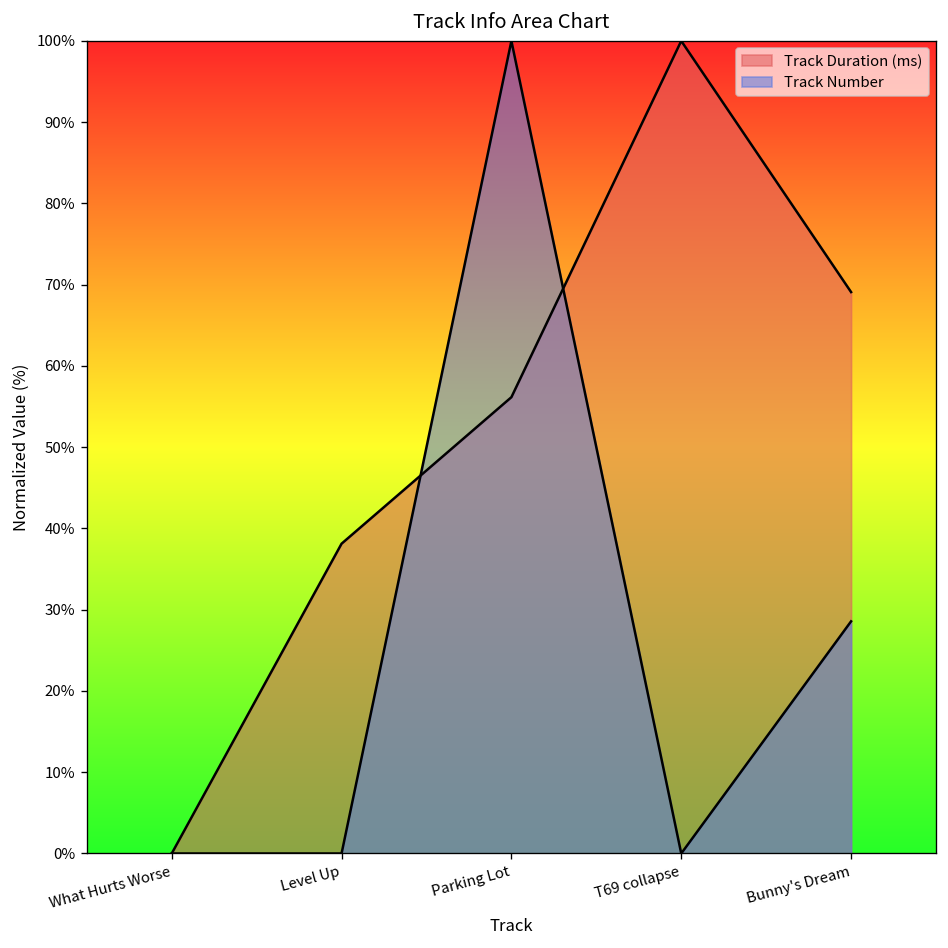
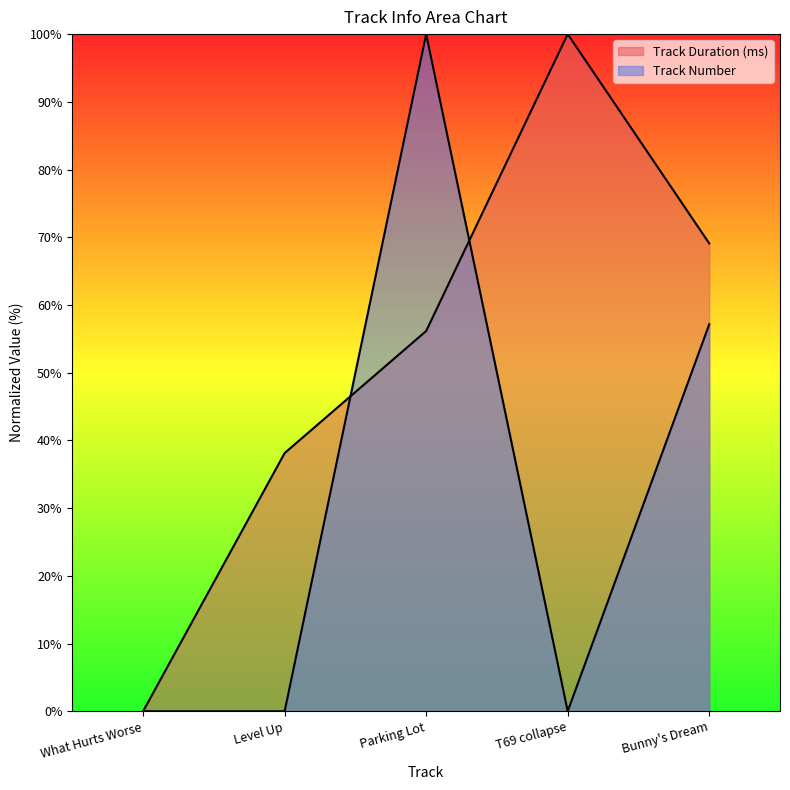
Track Number, Bunny's Dream: 29% -> 57%
